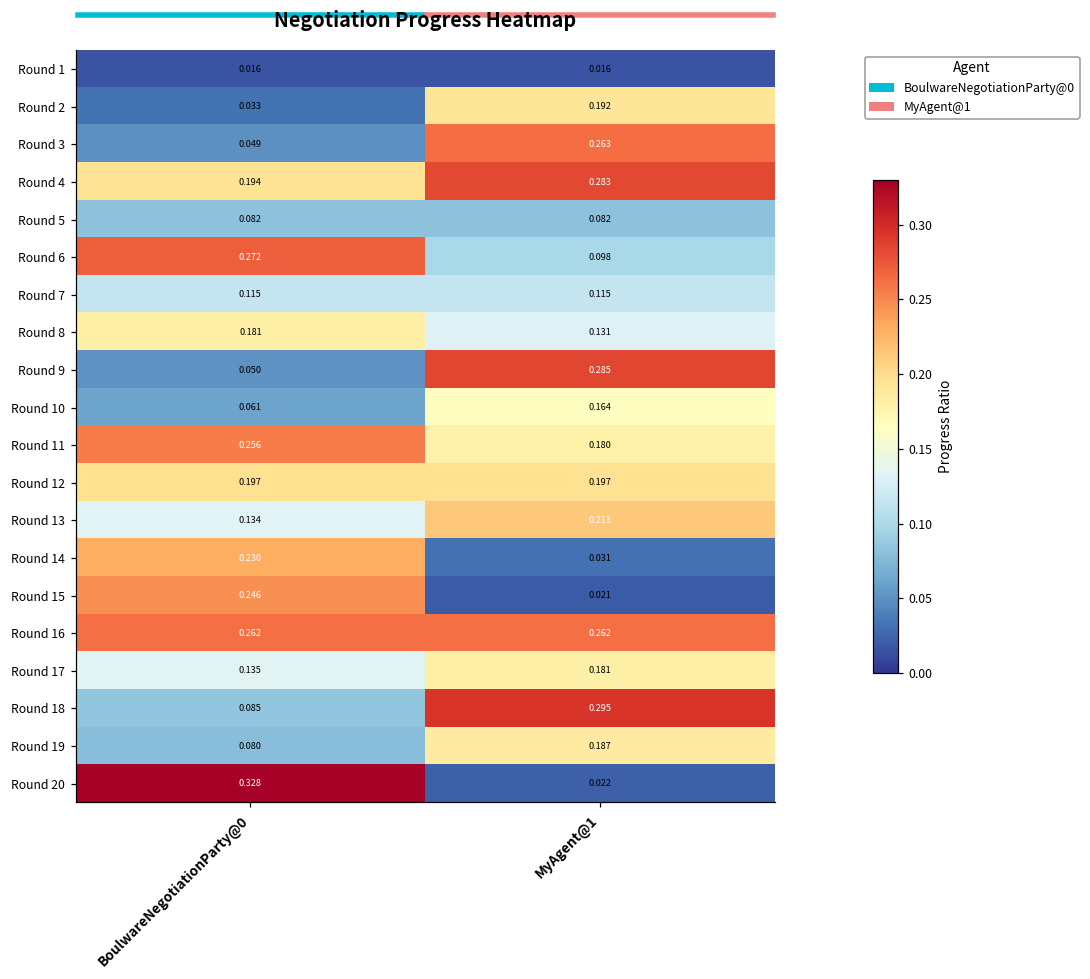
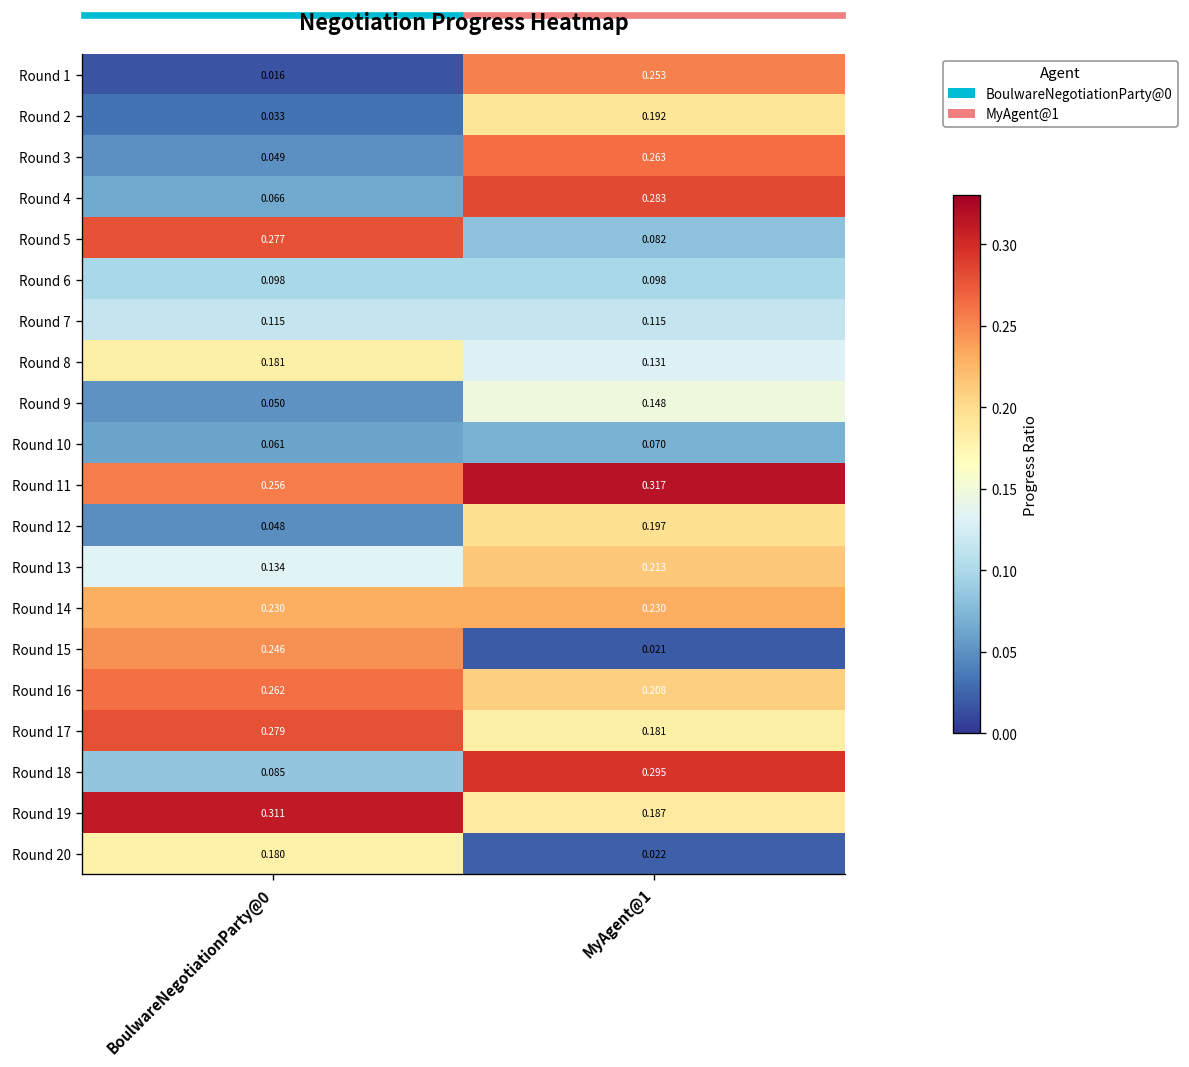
Round 1, MyAgent@1: 0.016 -> 0.253
Round 4, BoulwareNegotiationParty@0: 0.194 -> 0.066
Round 5, BoulwareNegotiationParty@0: 0.082 -> 0.277
Round 6, BoulwareNegotiationParty@0: 0.272 -> 0.098
Round 9, MyAgent@1: 0.285 -> 0.148
Round 10, MyAgent@1: 0.164 -> 0.070
Round 11, MyAgent@1: 0.180 -> 0.317
Round 12, BoulwareNegotiationParty@0: 0.197 -> 0.048
Round 14, MyAgent@1: 0.031 -> 0.230
Round 16, MyAgent@1: 0.262 -> 0.208
Round 17, BoulwareNegotiationParty@0: 0.135 -> 0.279
Round 19, BoulwareNegotiationParty@0: 0.080 -> 0.311
Round 20, BoulwareNegotiationParty@0: 0.328 -> 0.180
